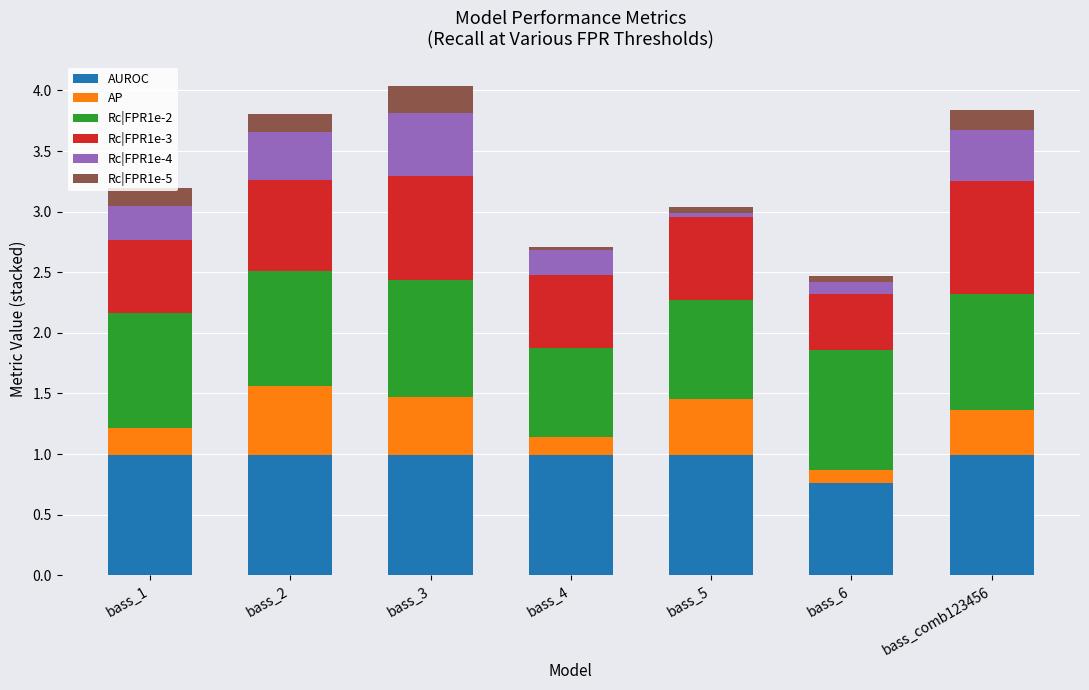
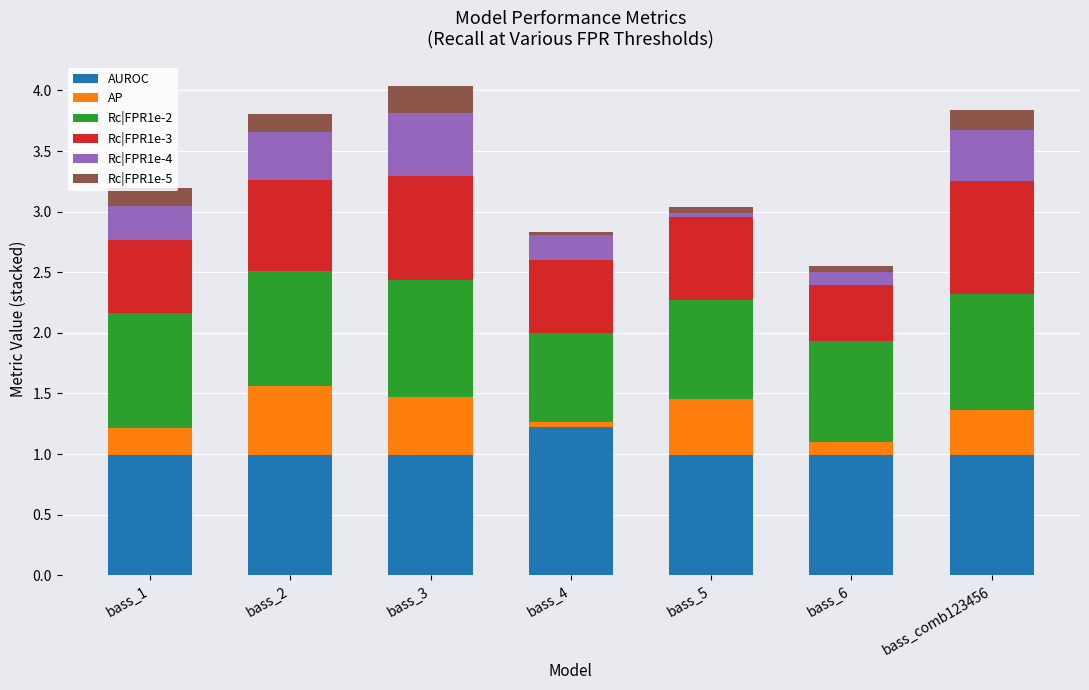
AUROC, bass_4: 0.99 -> 1.22
AP, bass_4: 0.14 -> 0.04
AUROC, bass_6: 0.76 -> 0.99
Rc|FPR1e-2, bass_6: 0.99 -> 0.83
